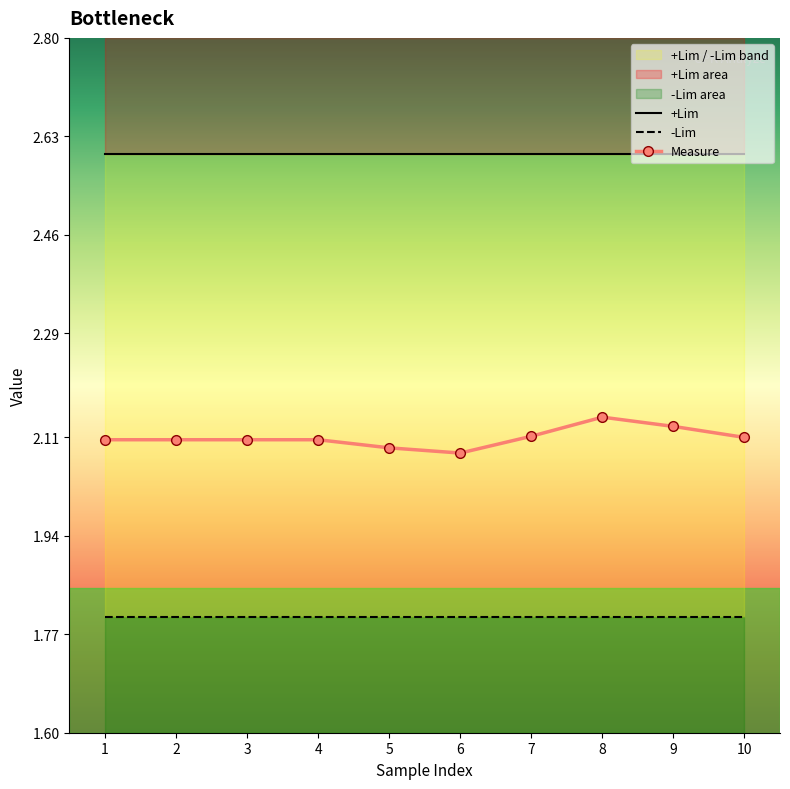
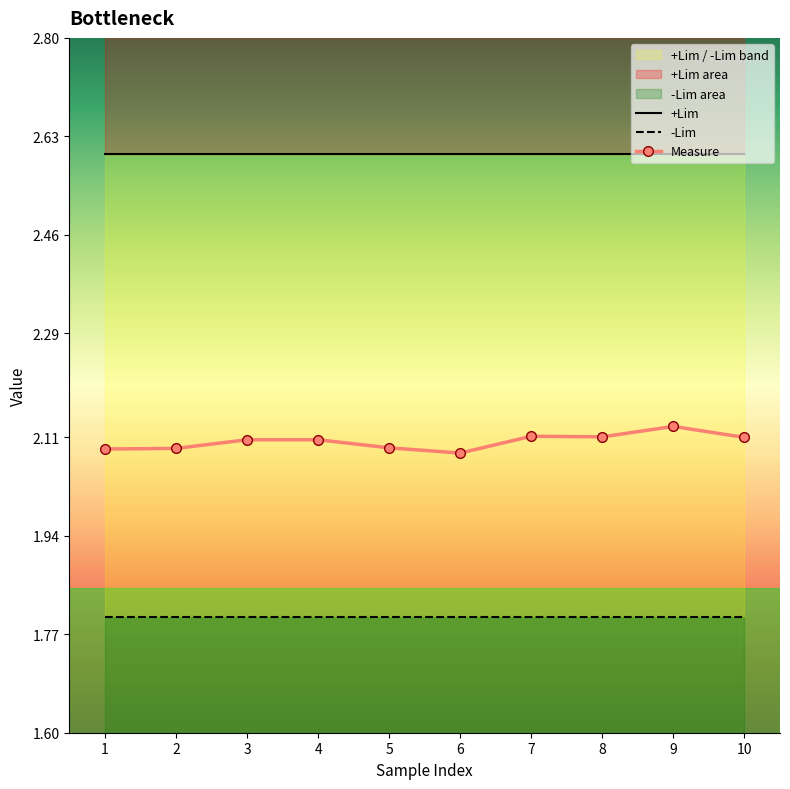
Measure, 1: 2.11 -> 2.09
Measure, 2: 2.11 -> 2.09
Measure, 8: 2.15 -> 2.11
